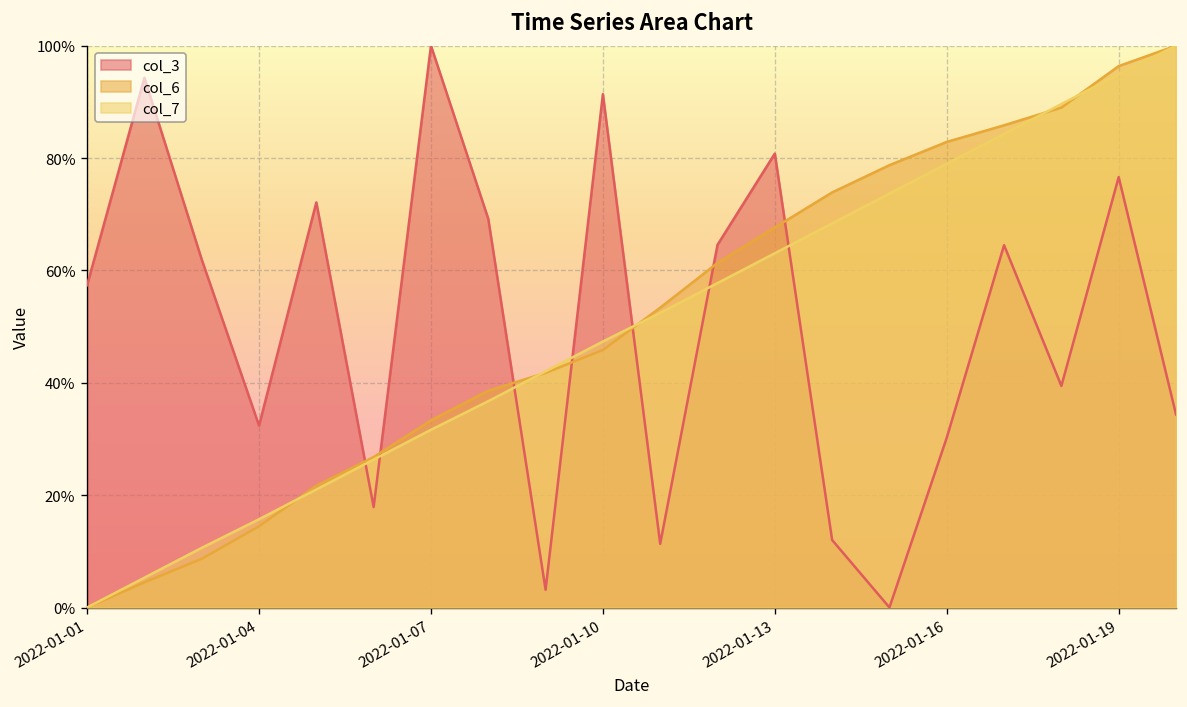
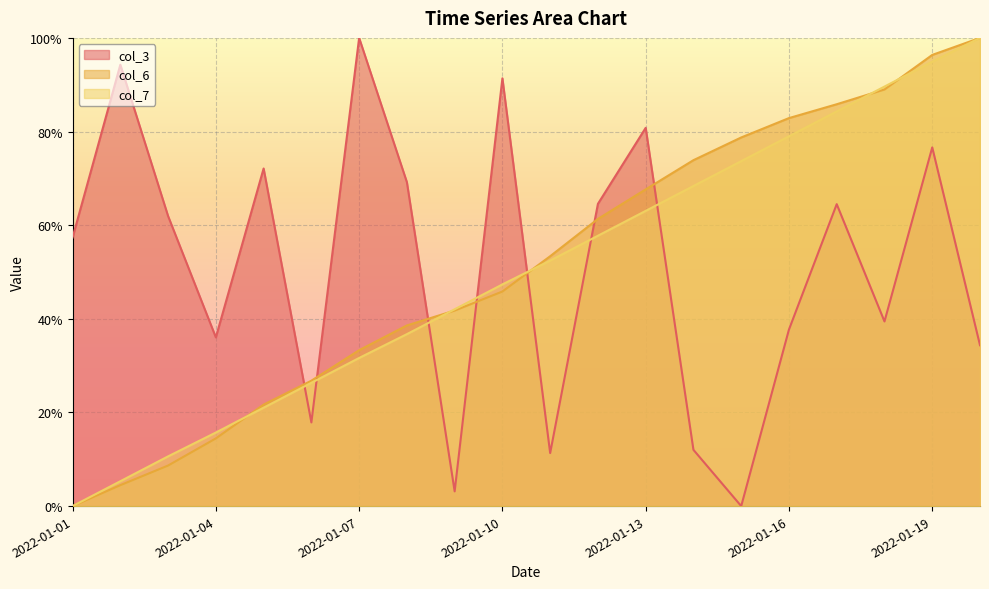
col_3, 2022-01-04: 32% -> 36%
col_3, 2022-01-16: 30% -> 38%
